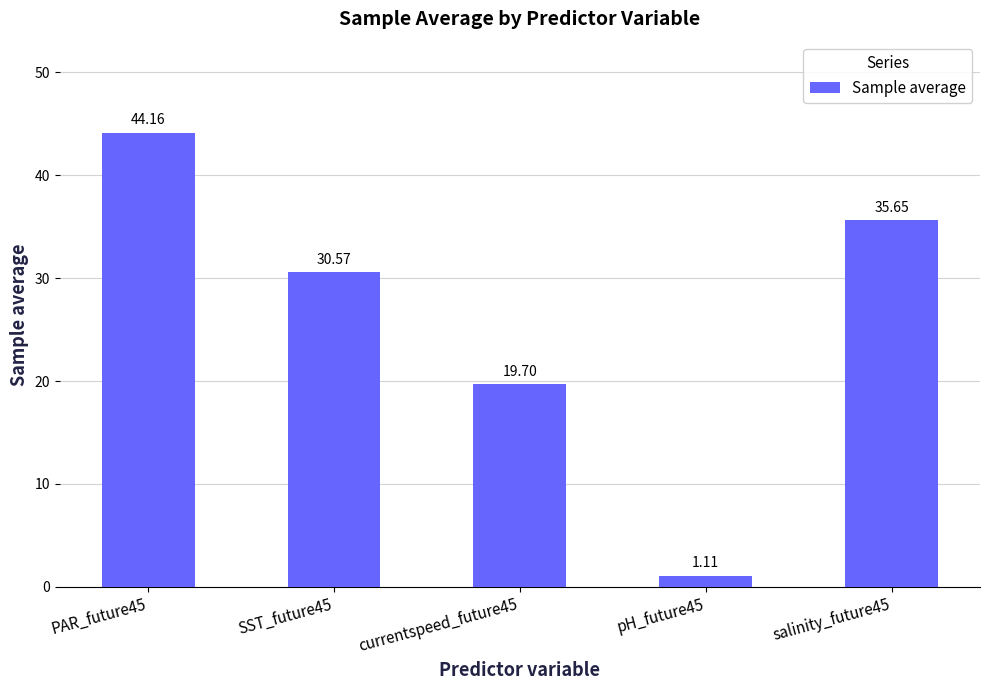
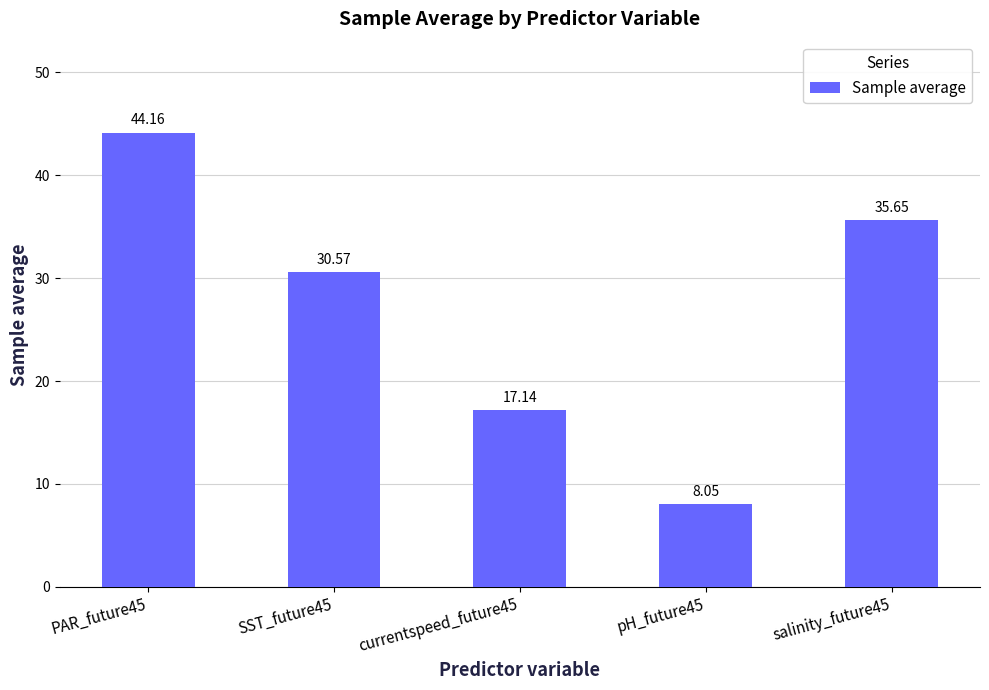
currentspeed_future45: 19.70 -> 17.14
pH_future45: 1.11 -> 8.05
